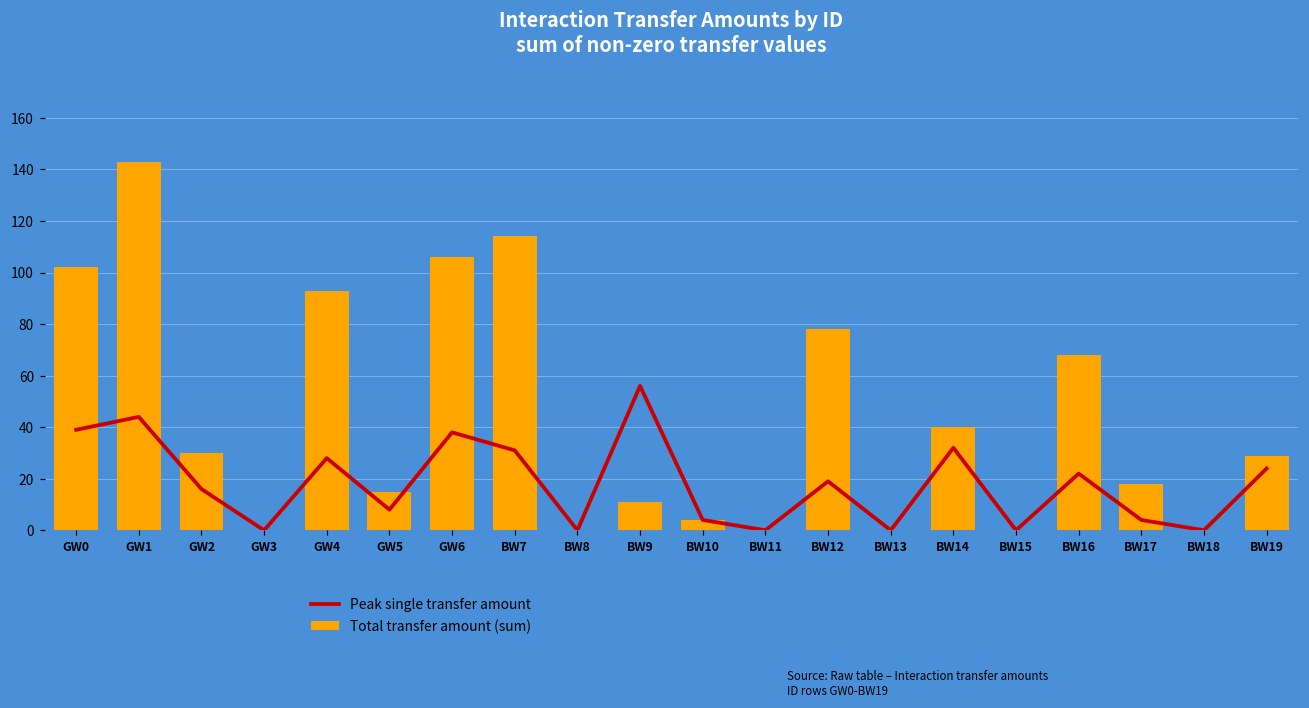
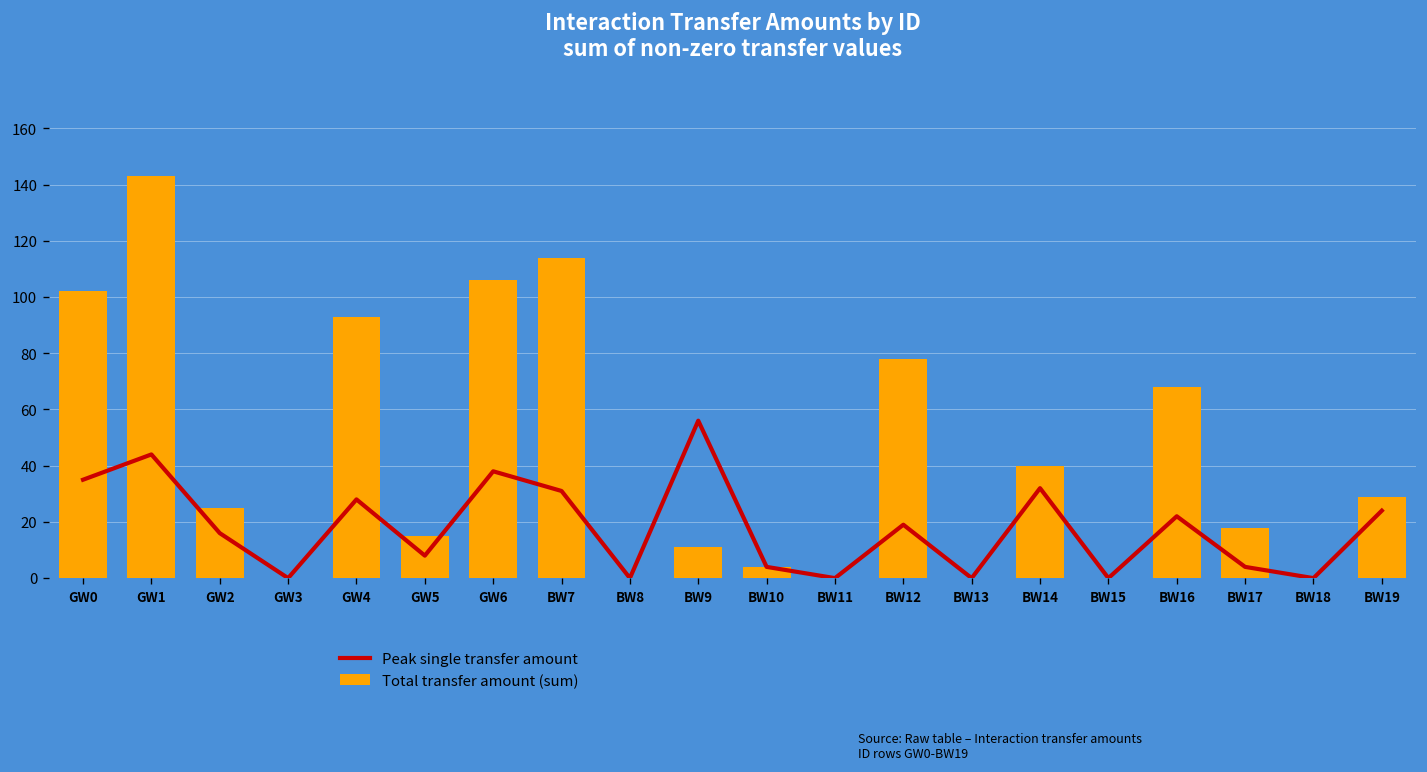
Peak single transfer amount, GW0: 39 -> 35
Total transfer amount (sum), GW2: 30 -> 25
